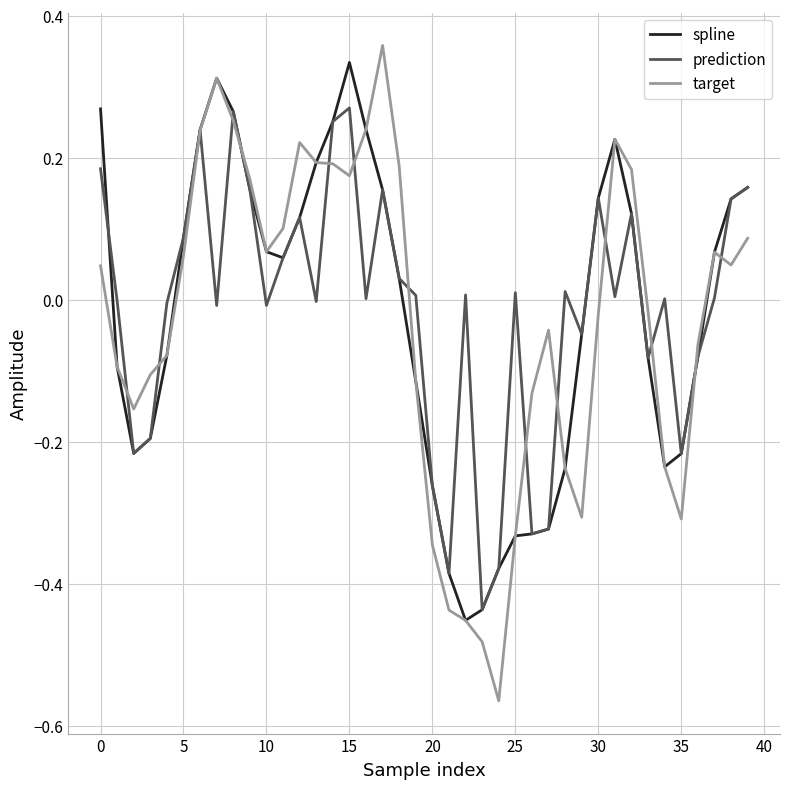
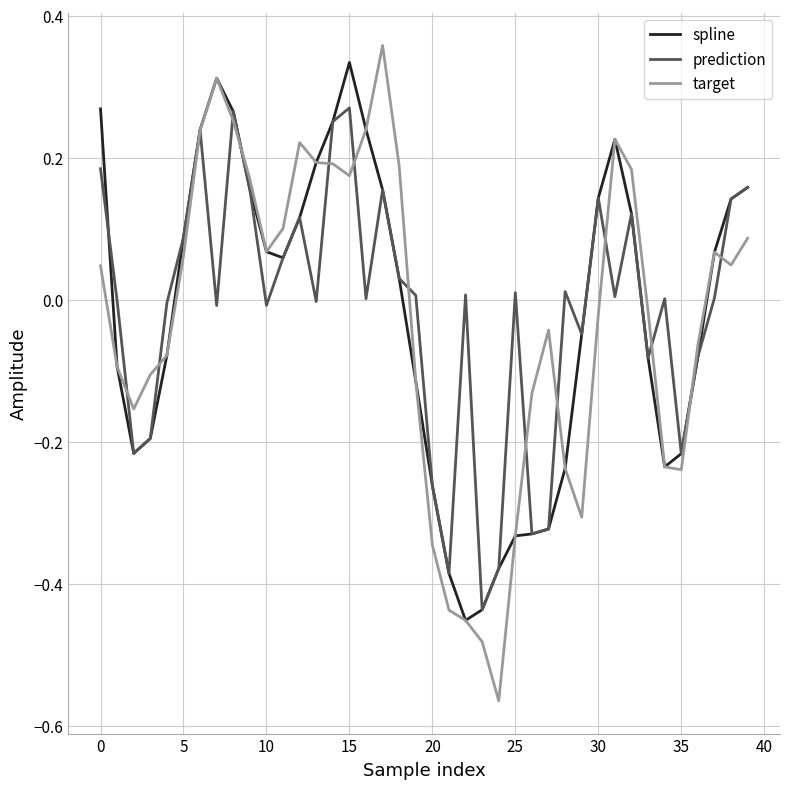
target, 35: -0.31 -> -0.24
